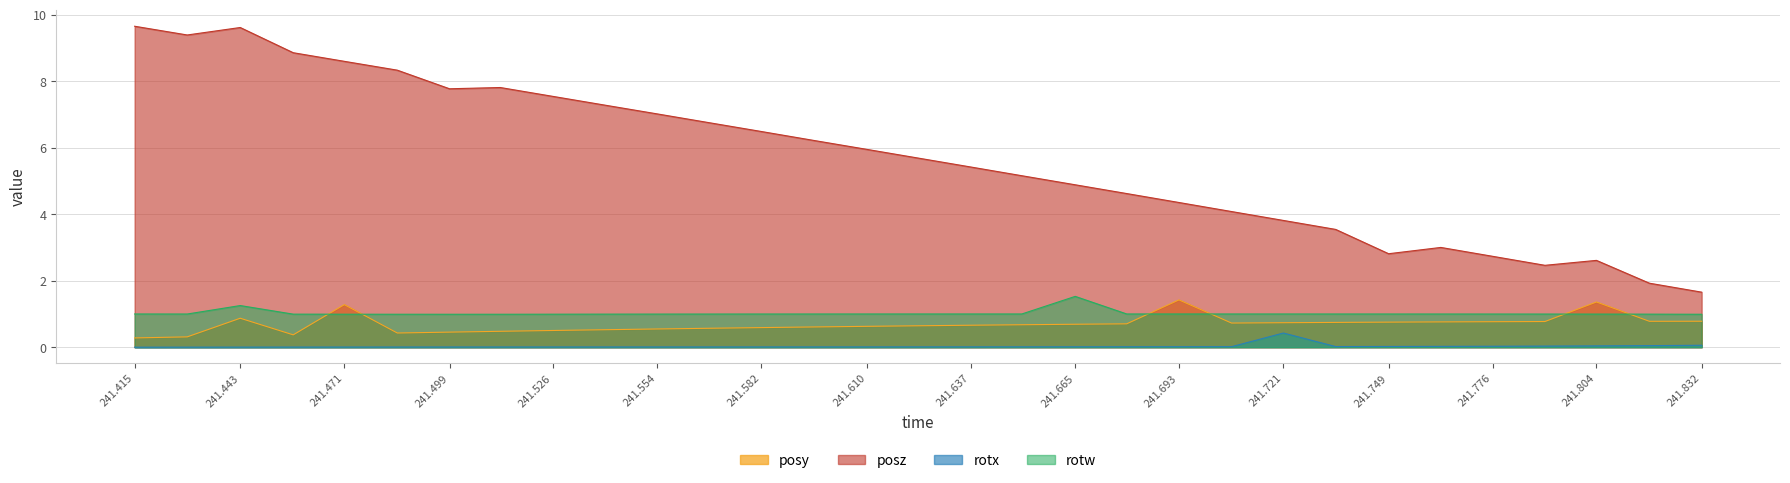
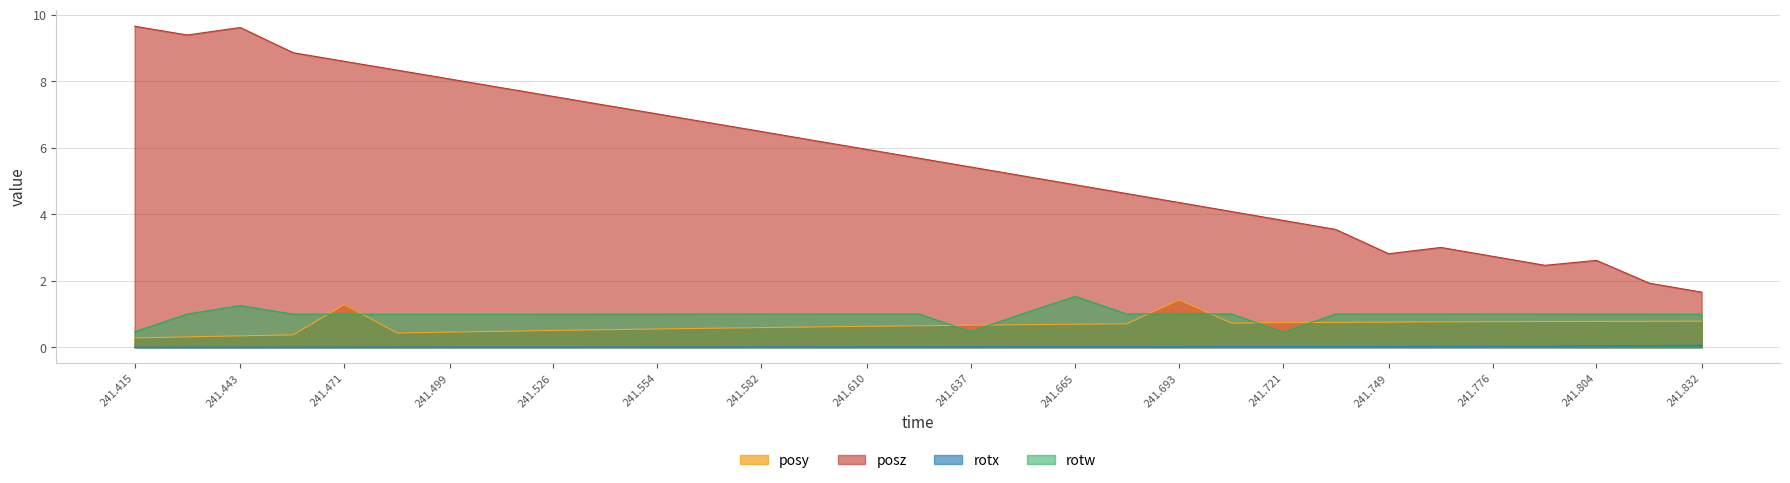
rotw, 241.415: 1.0 -> 0.5
posy, 241.443: 0.9 -> 0.3
posz, 241.499: 7.8 -> 8.1
rotw, 241.637: 1.0 -> 0.5
rotx, 241.721: 0.4 -> 0.0
rotw, 241.721: 1.0 -> 0.5
posy, 241.804: 1.4 -> 0.8
